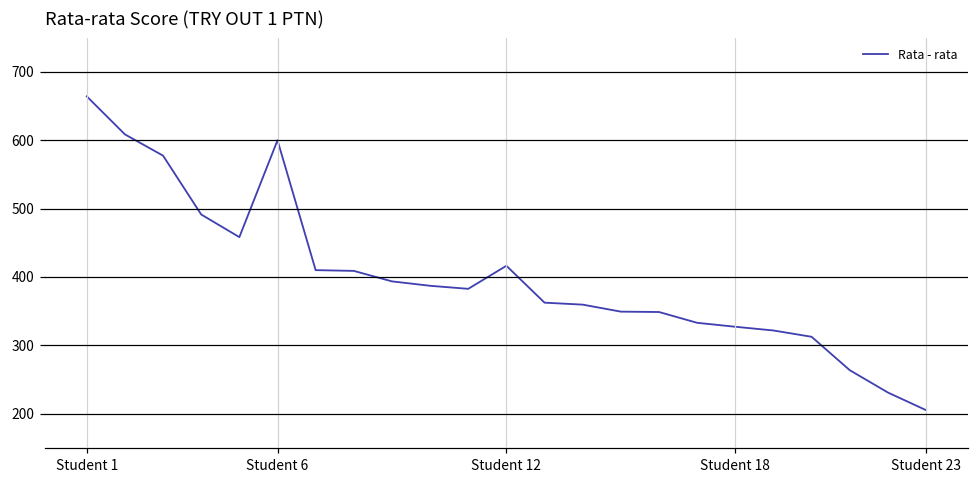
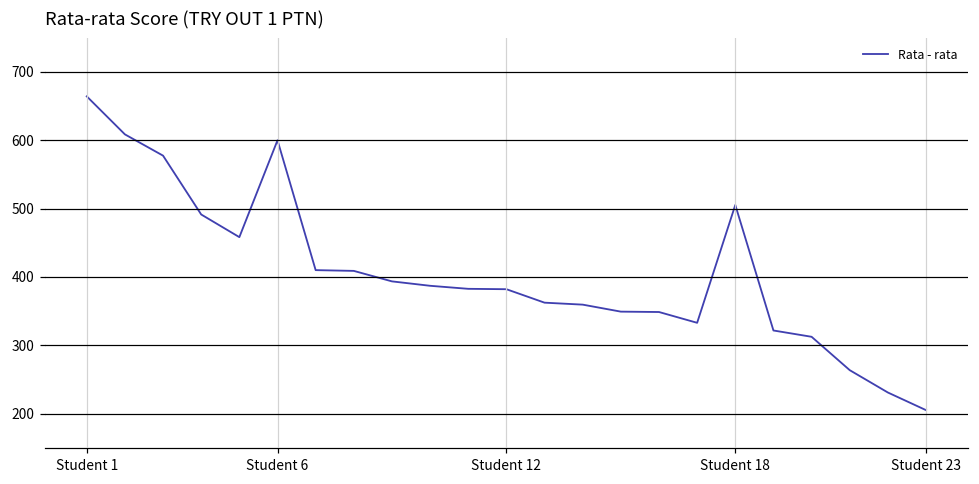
Student 12: 420 -> 380
Student 18: 330 -> 510
